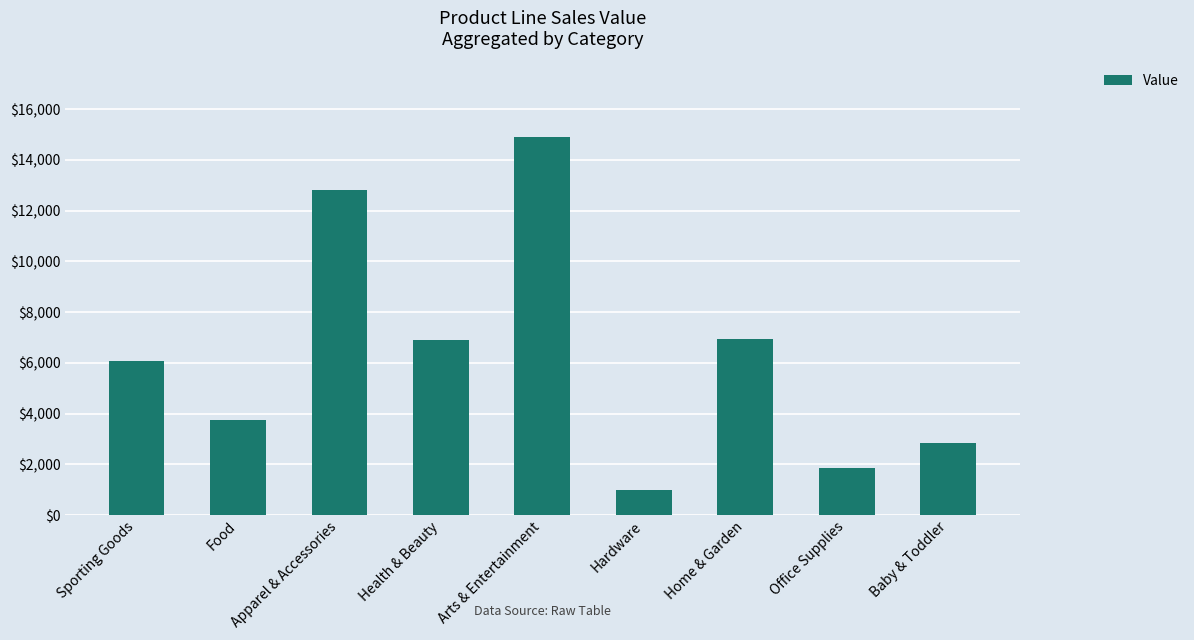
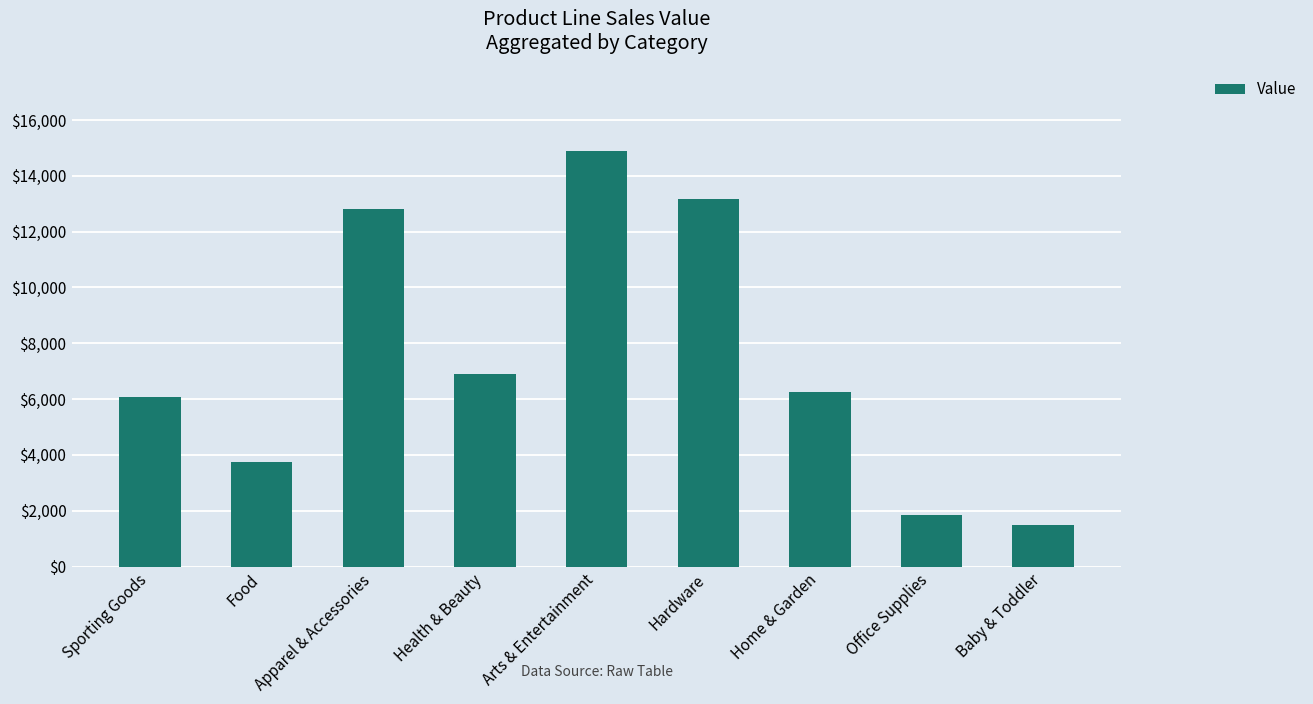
Hardware: $1,000 -> $13,200
Home & Garden: $6,900 -> $6,300
Baby & Toddler: $2,800 -> $1,500
